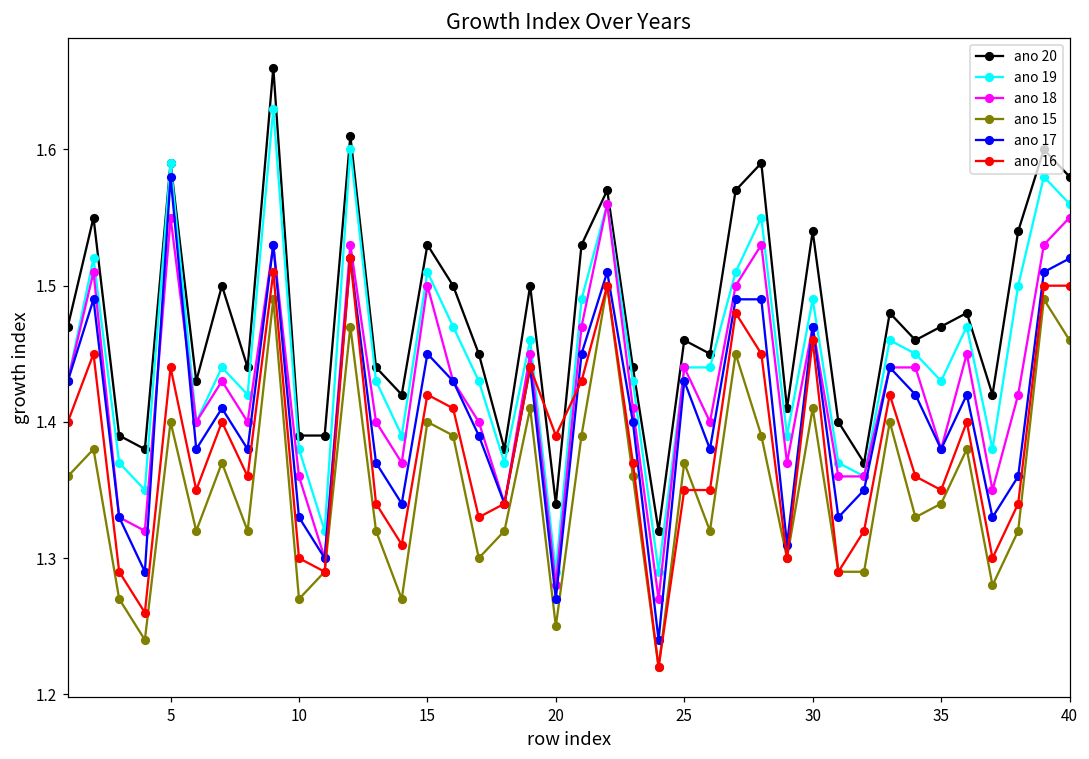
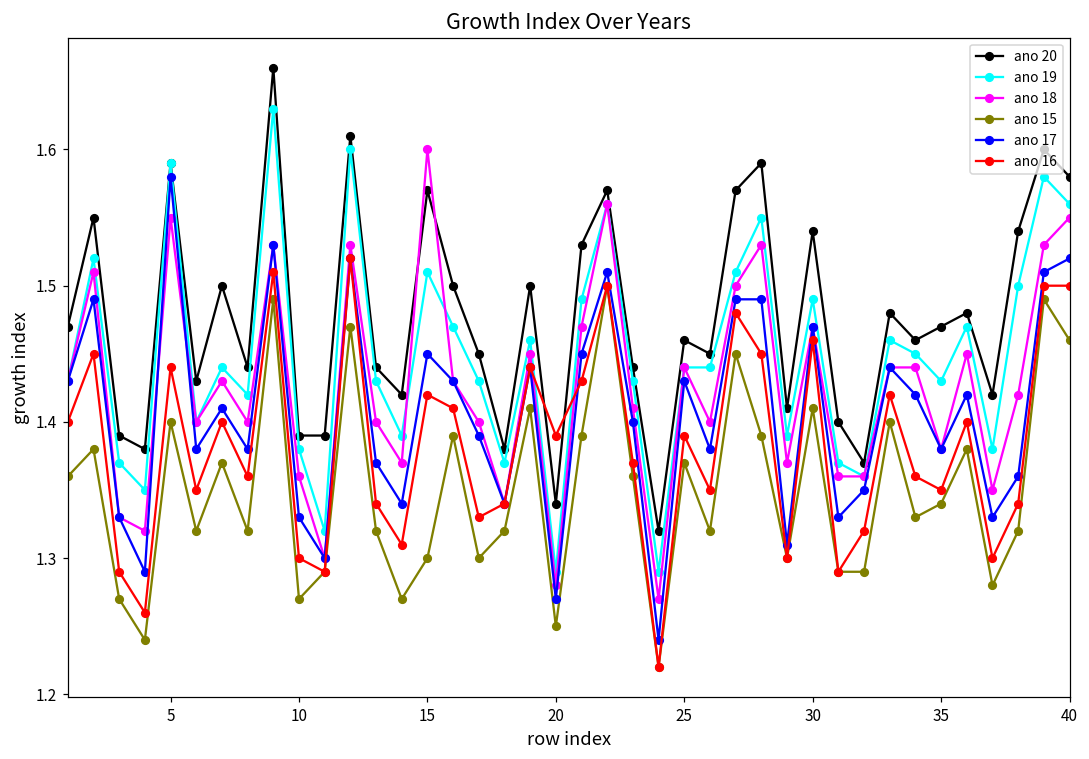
ano 20, 15: 1.53 -> 1.57
ano 18, 15: 1.5 -> 1.6
ano 15, 15: 1.4 -> 1.3
ano 16, 25: 1.35 -> 1.39
